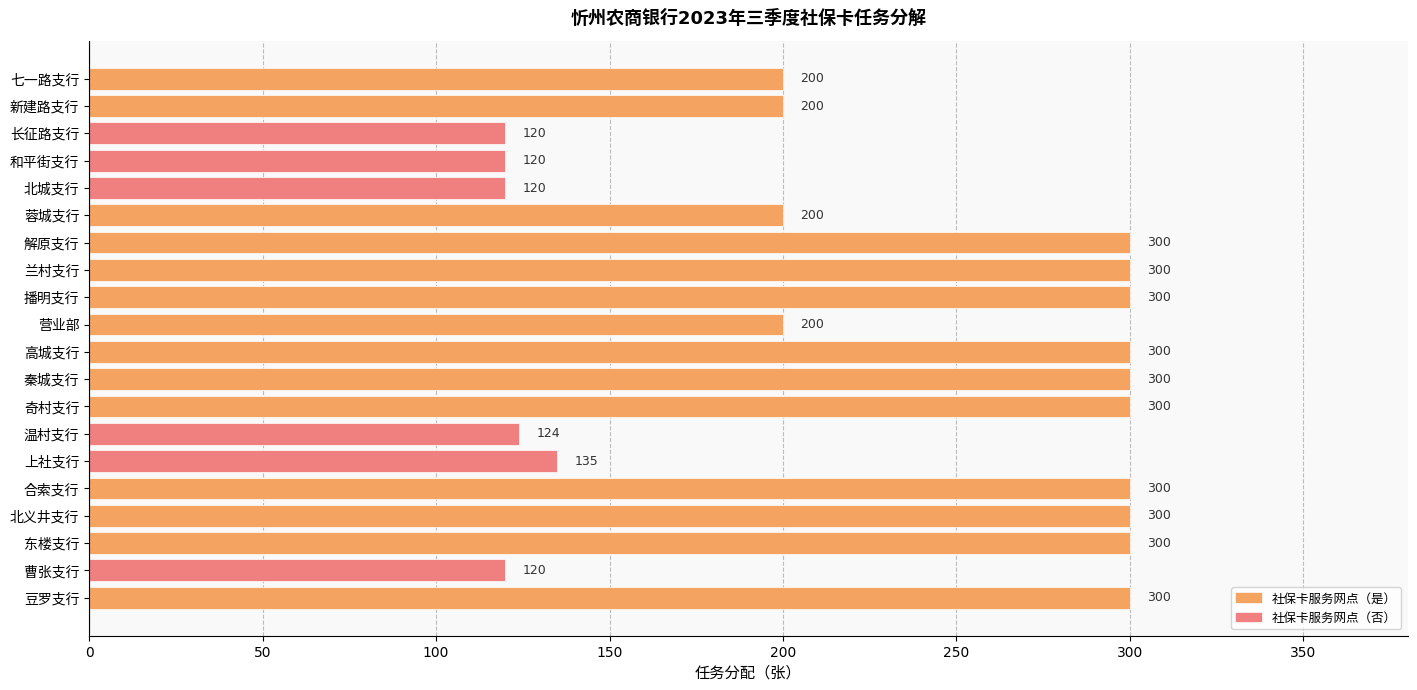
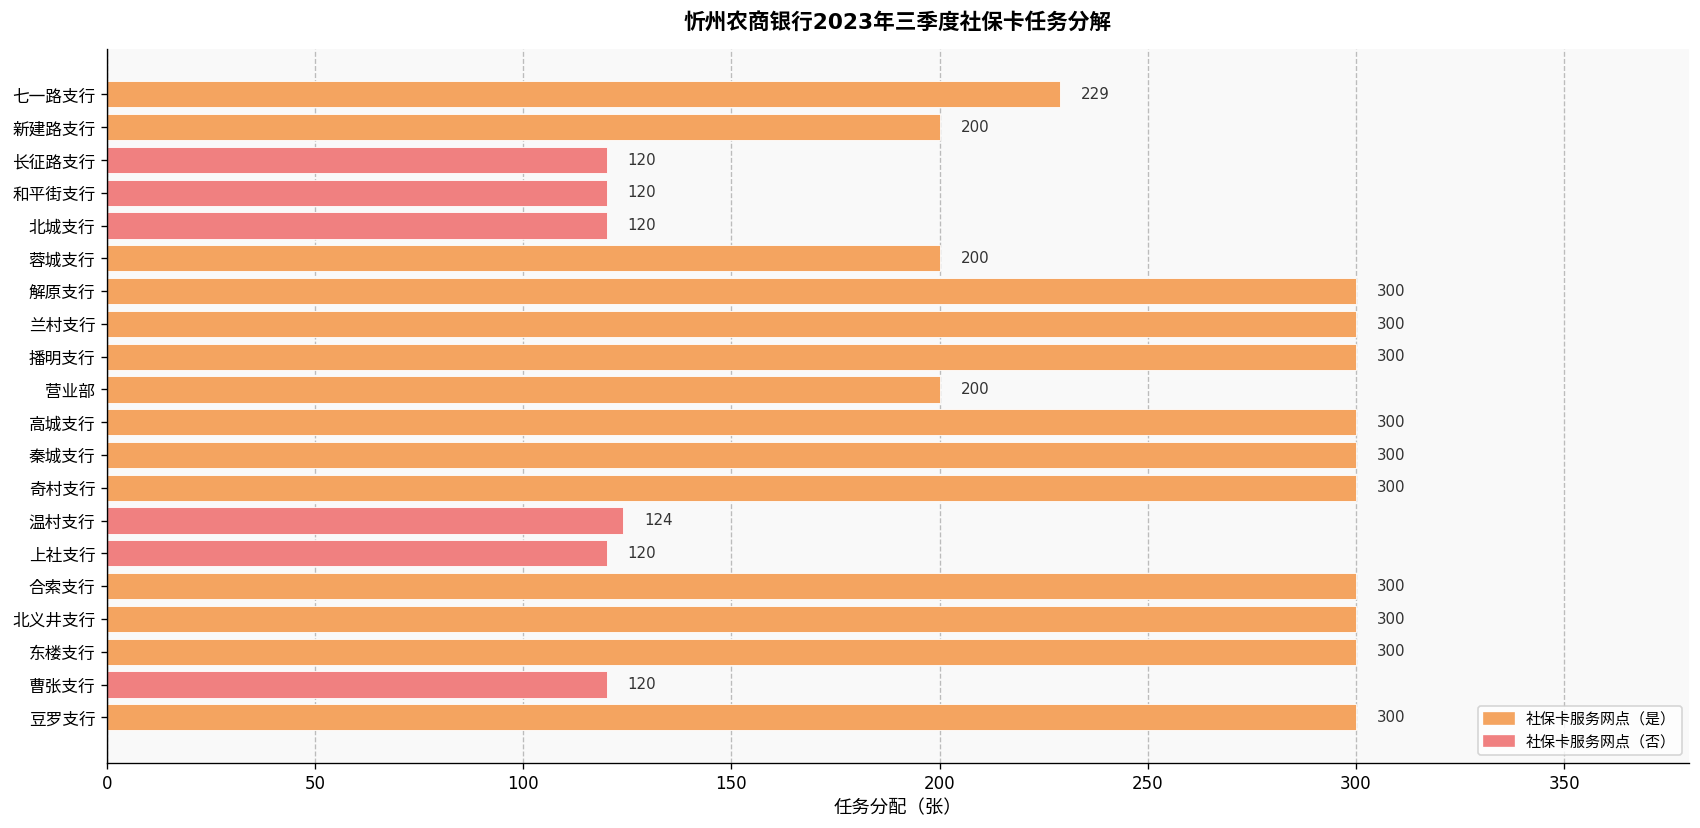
七一路支行: 200 -> 229
上社支行: 135 -> 120
